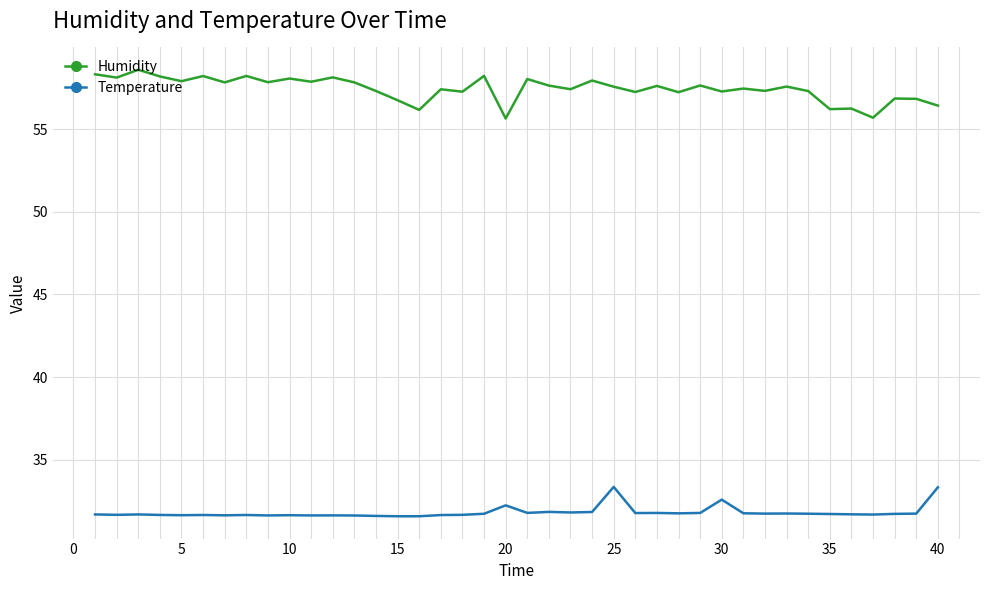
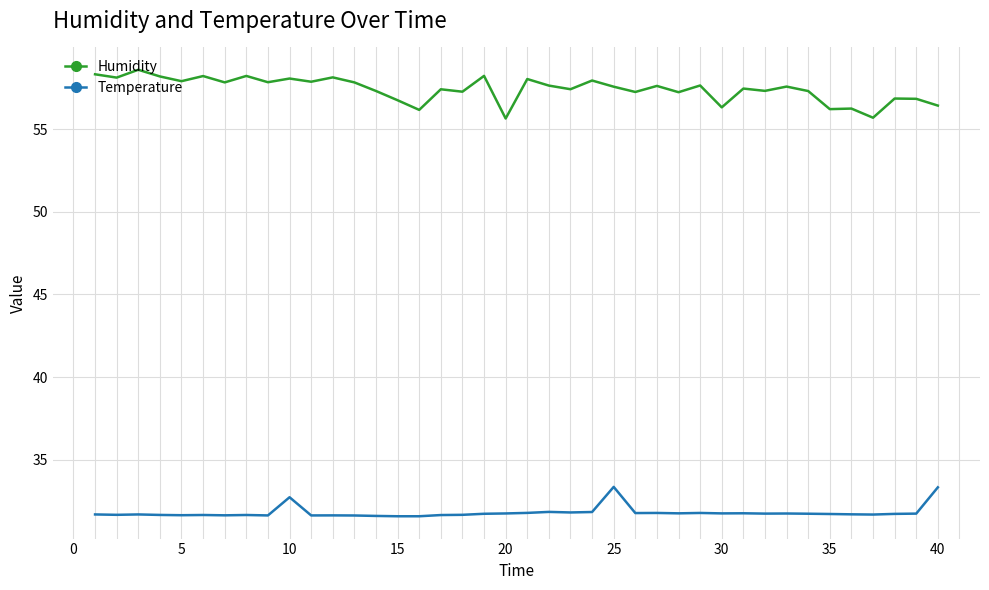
Temperature, 10: 31.6 -> 32.7
Temperature, 20: 32.2 -> 31.8
Humidity, 30: 57.3 -> 56.3
Temperature, 30: 32.6 -> 31.8
